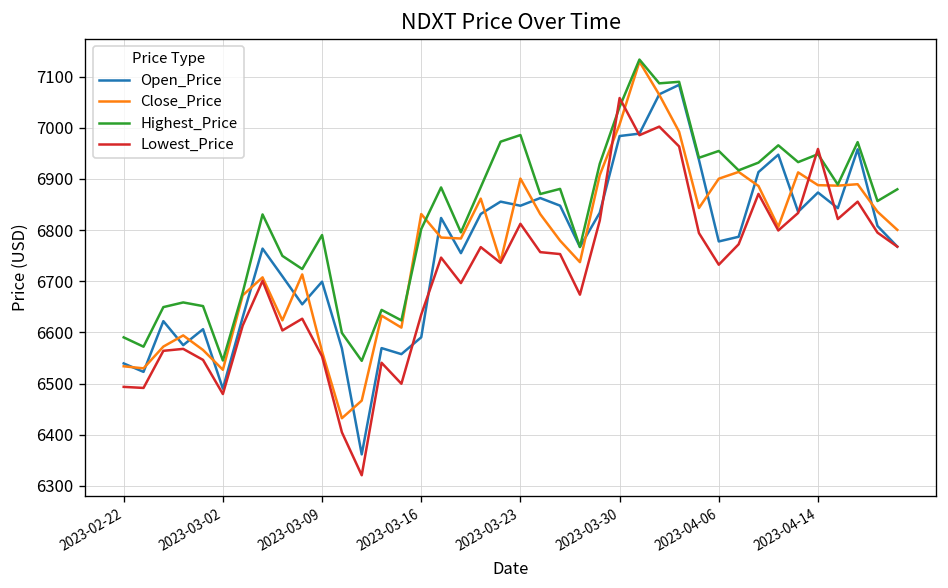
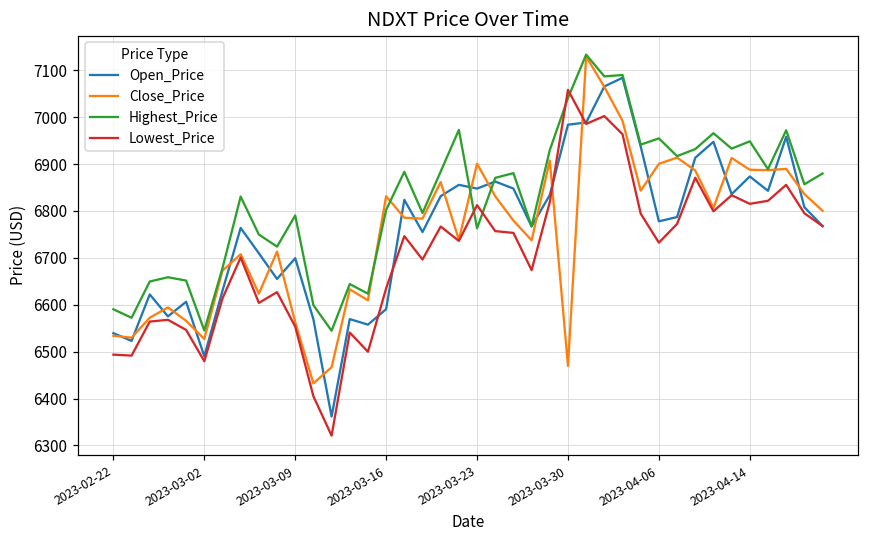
Highest_Price, 2023-03-23: 6990 -> 6760
Close_Price, 2023-03-30: 7010 -> 6470
Lowest_Price, 2023-04-14: 6960 -> 6820
